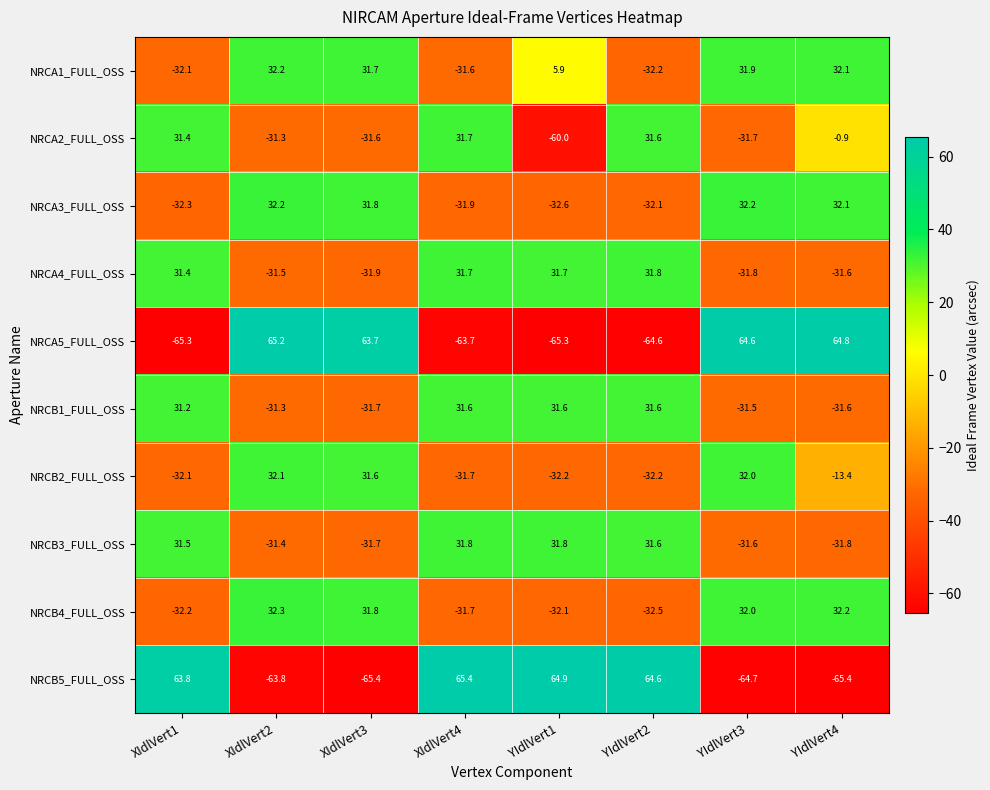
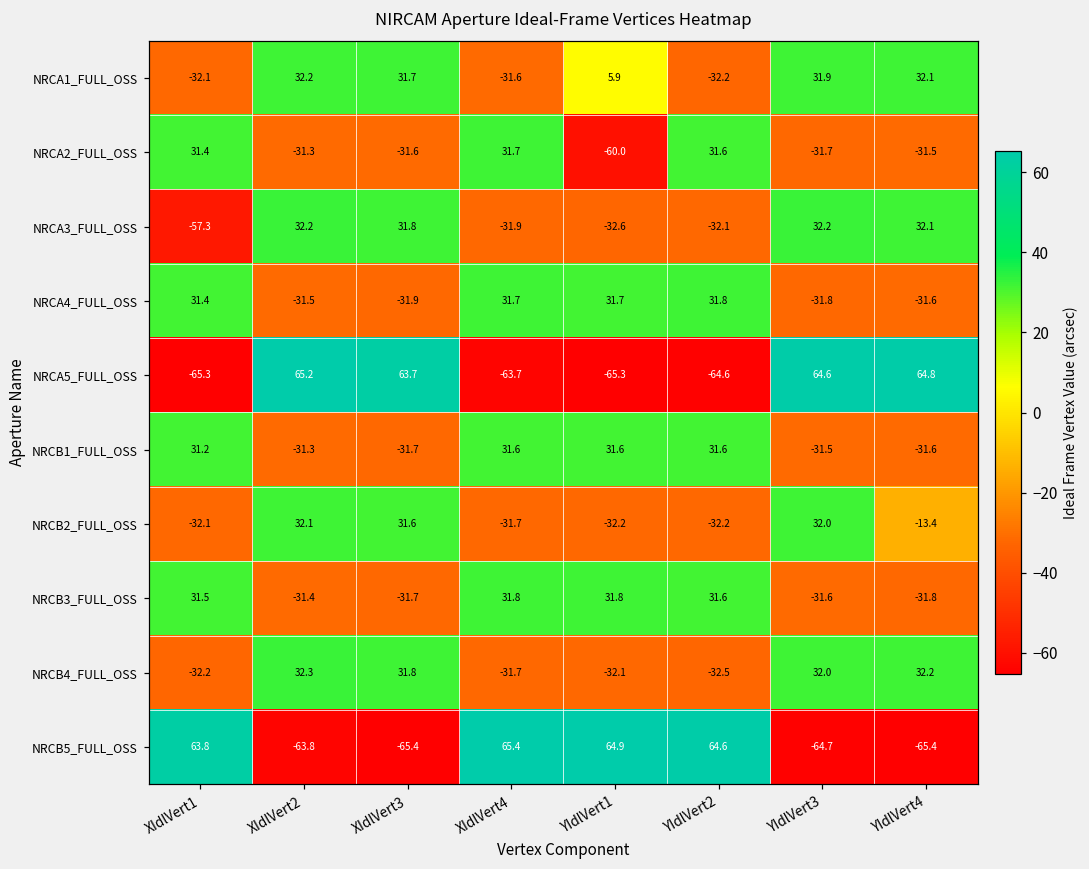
NRCA2_FULL_OSS, YIdlVert4: -0.9 -> -31.5
NRCA3_FULL_OSS, XIdlVert1: -32.3 -> -57.3
